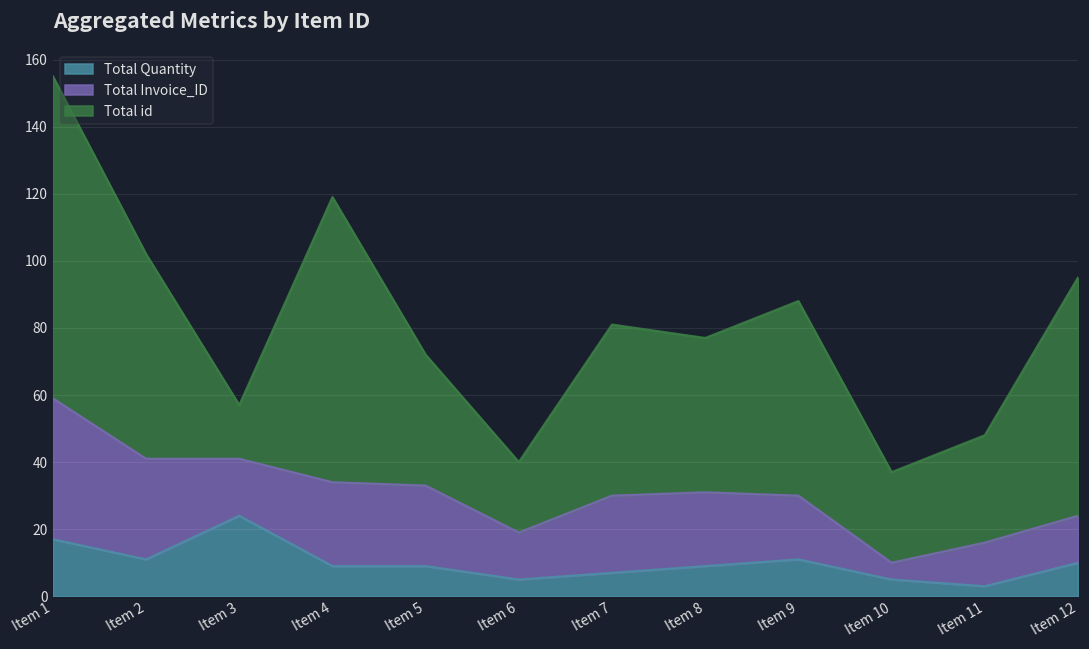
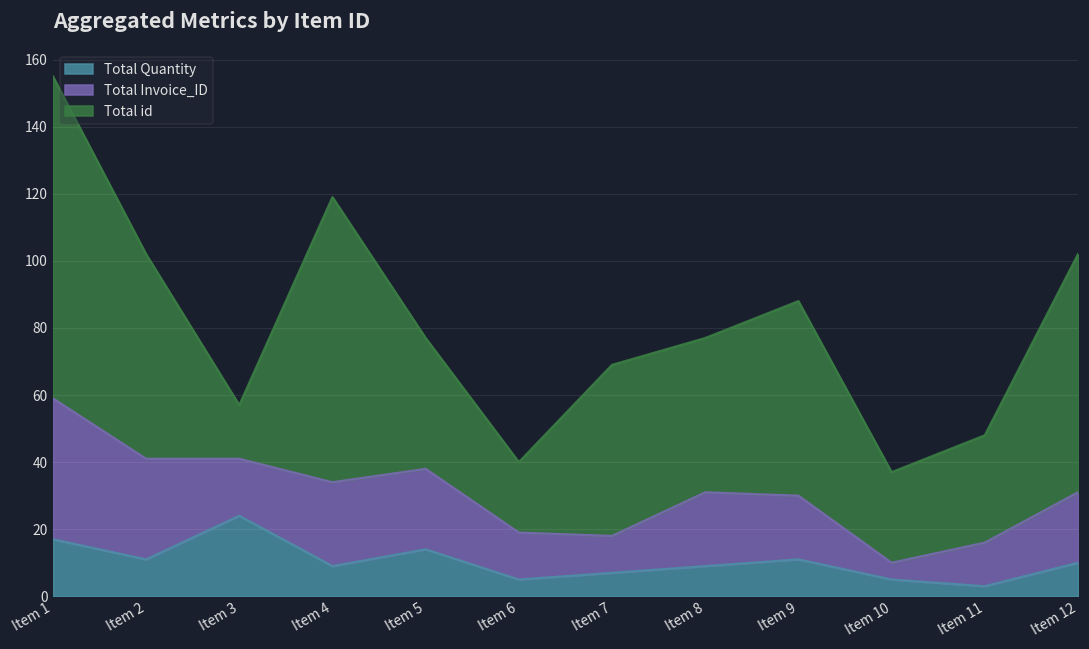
Total Quantity, Item 5: 9 -> 14
Total Invoice_ID, Item 7: 23 -> 11
Total Invoice_ID, Item 12: 14 -> 21
